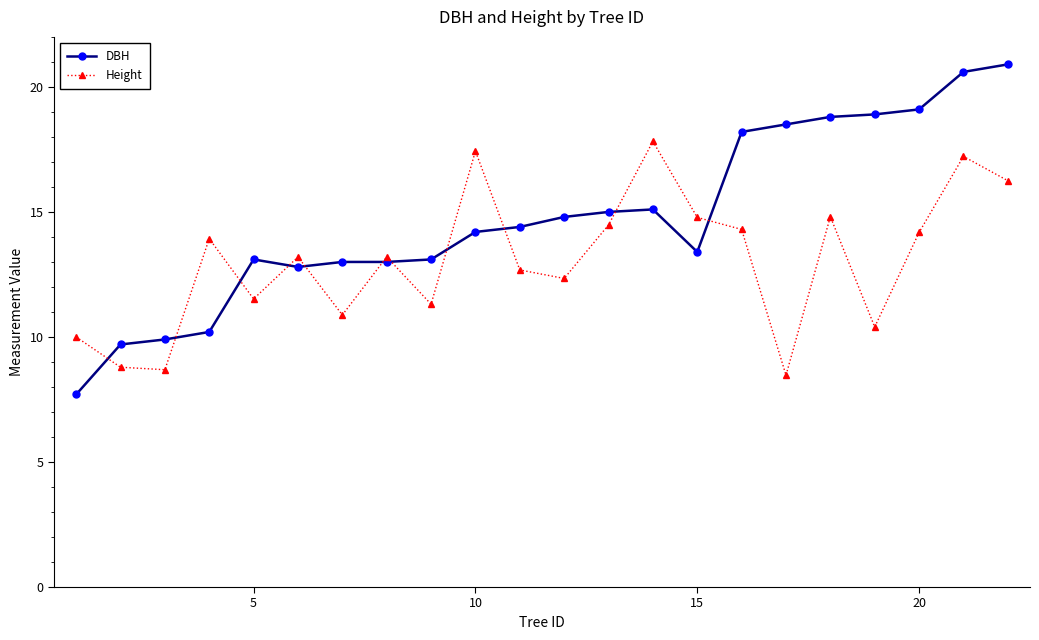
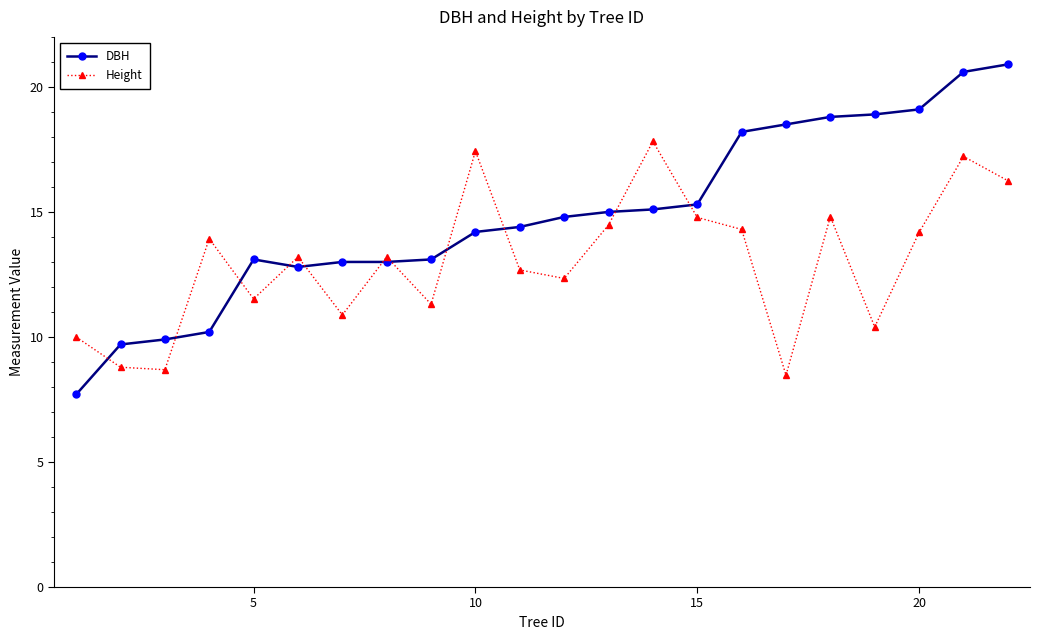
DBH, 15: 13.4 -> 15.3
